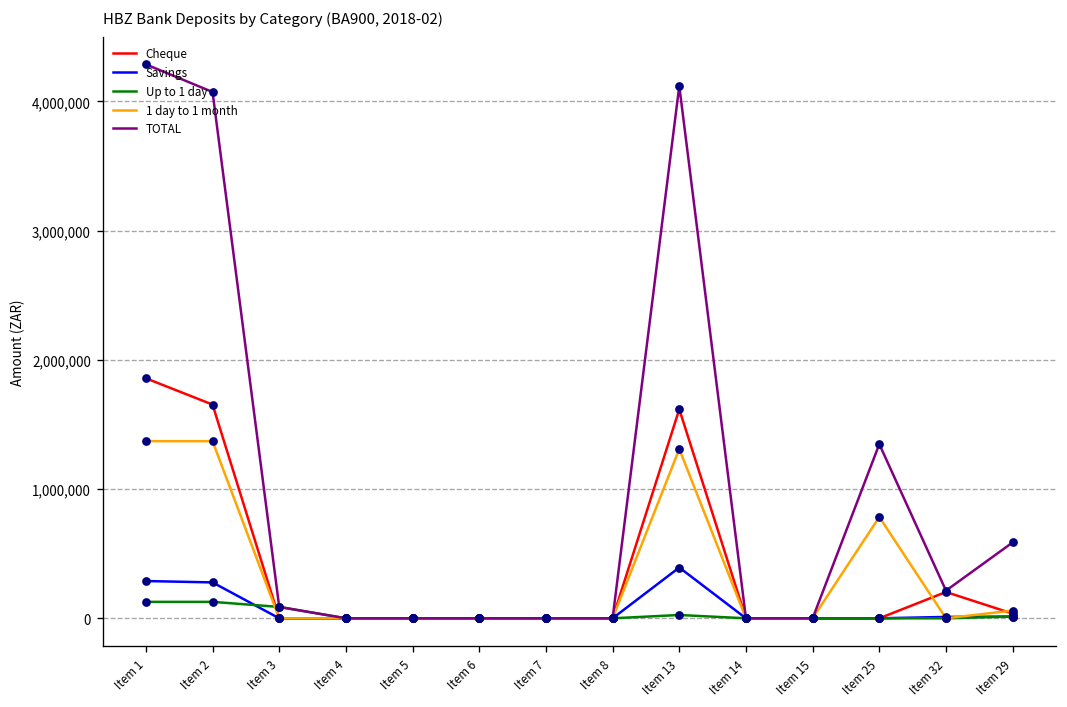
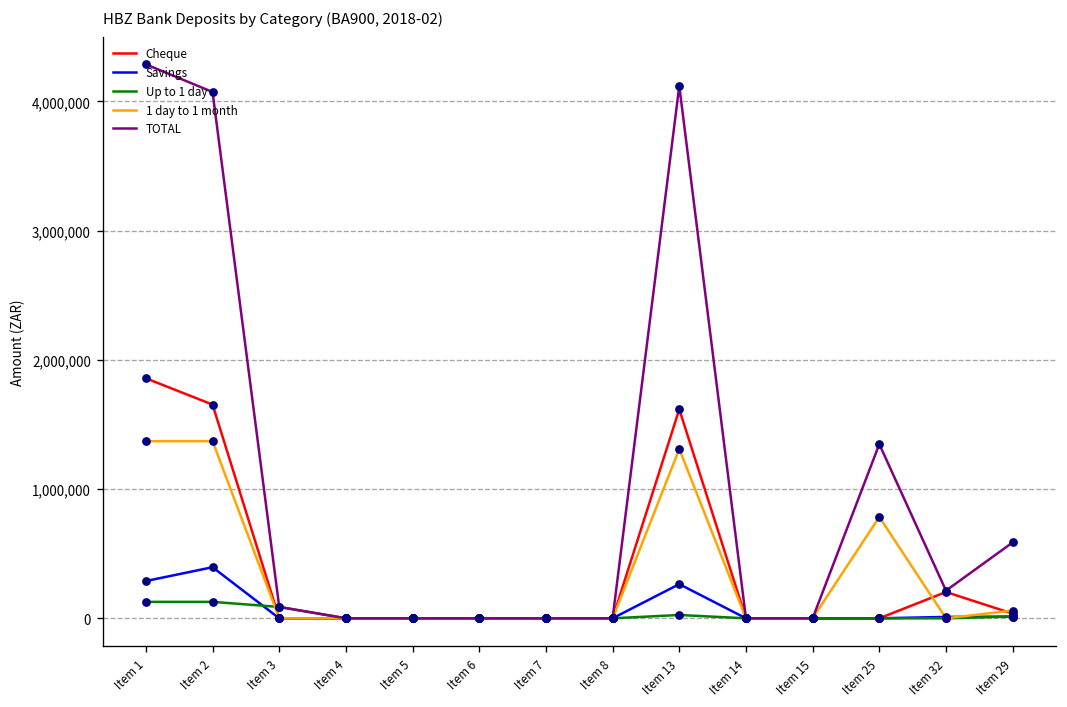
Savings, Item 2: 280,000 -> 400,000
Savings, Item 13: 390,000 -> 260,000
